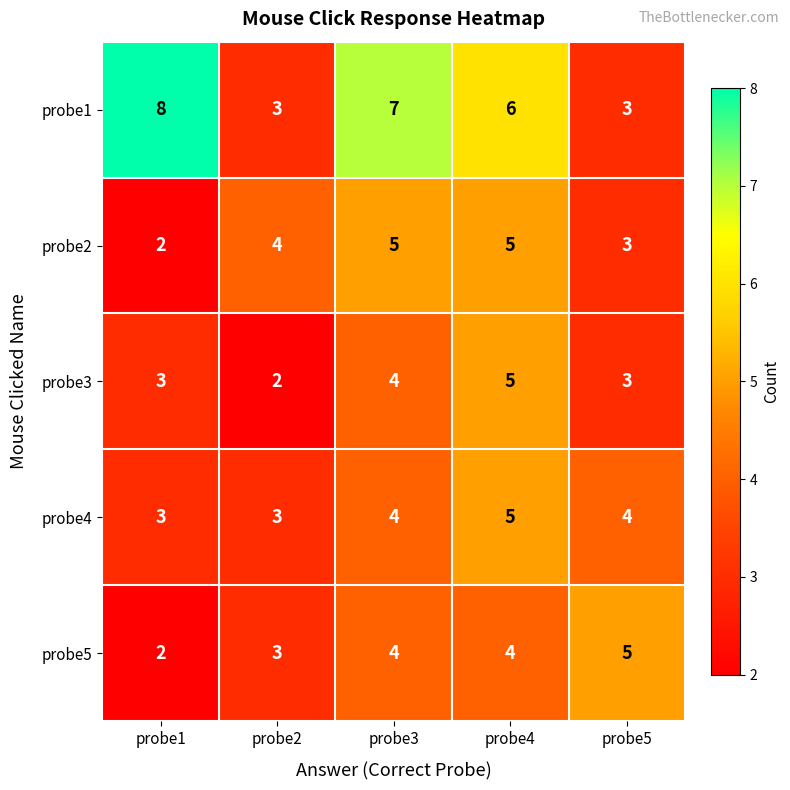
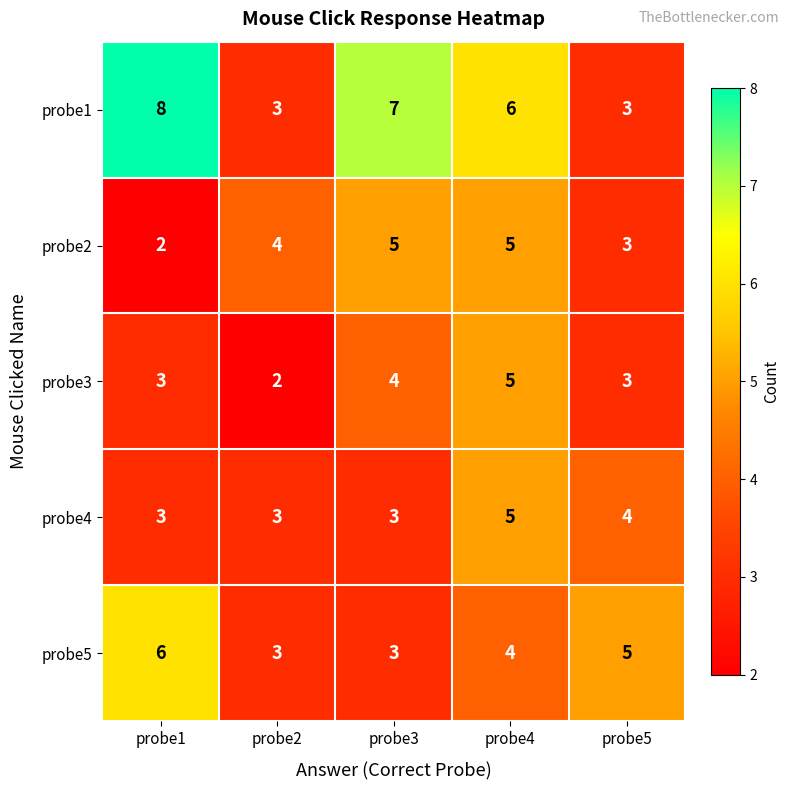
probe4, probe3: 4 -> 3
probe5, probe1: 2 -> 6
probe5, probe3: 4 -> 3
